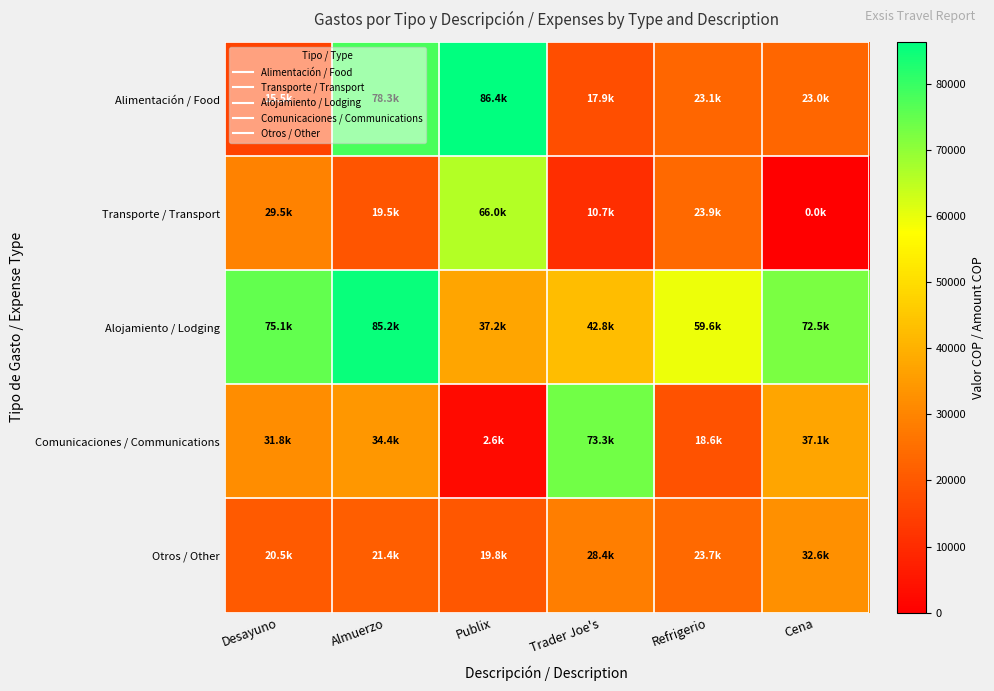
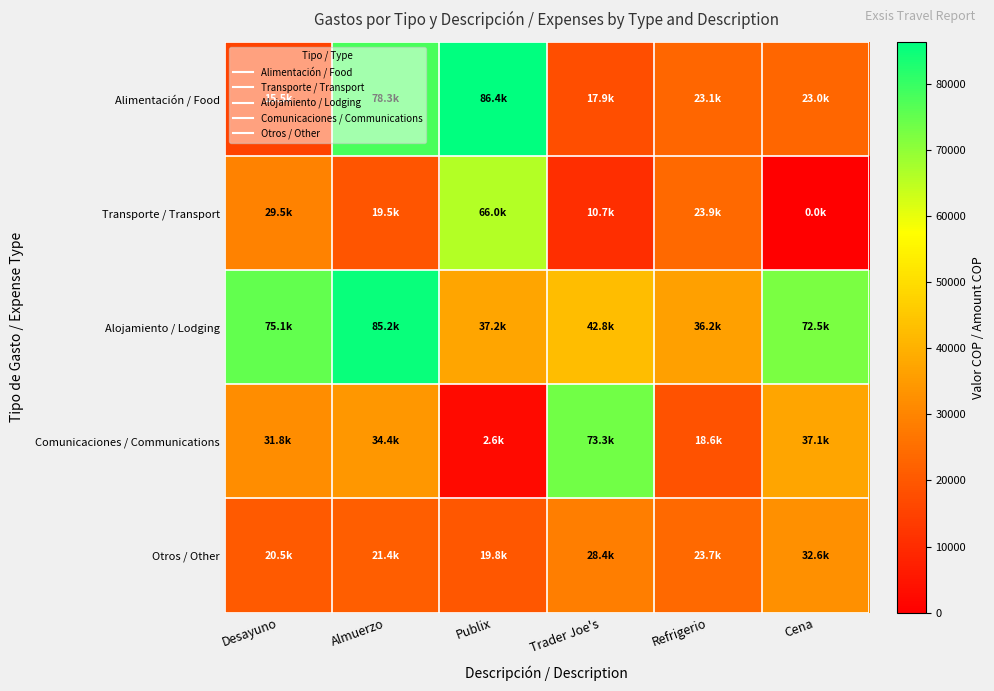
Alojamiento / Lodging, Refrigerio: 59.6k -> 36.2k
